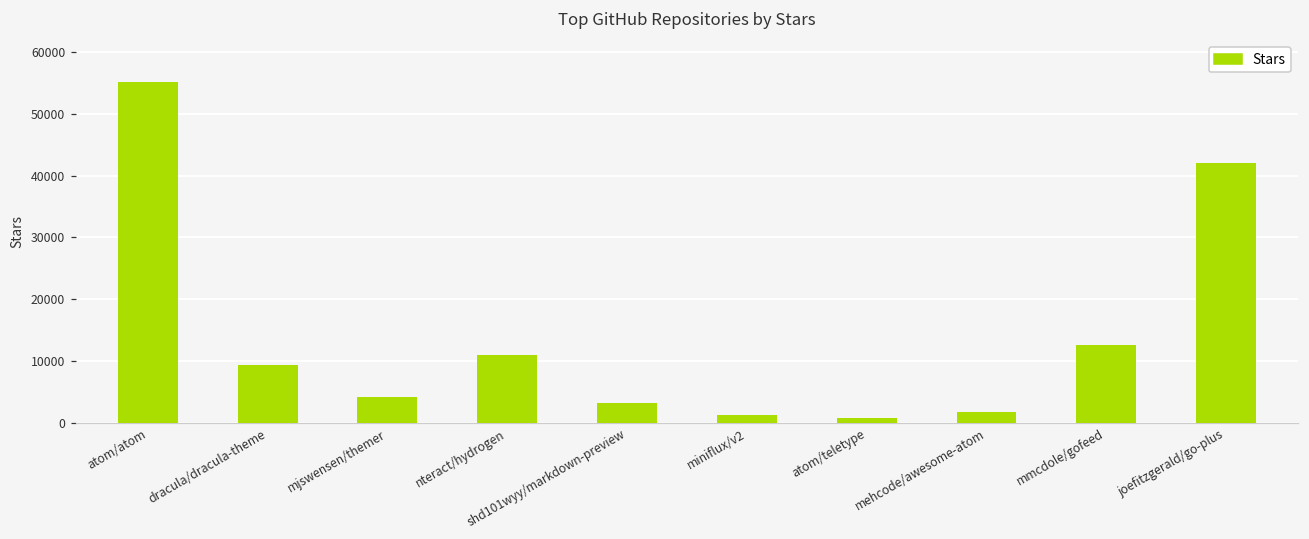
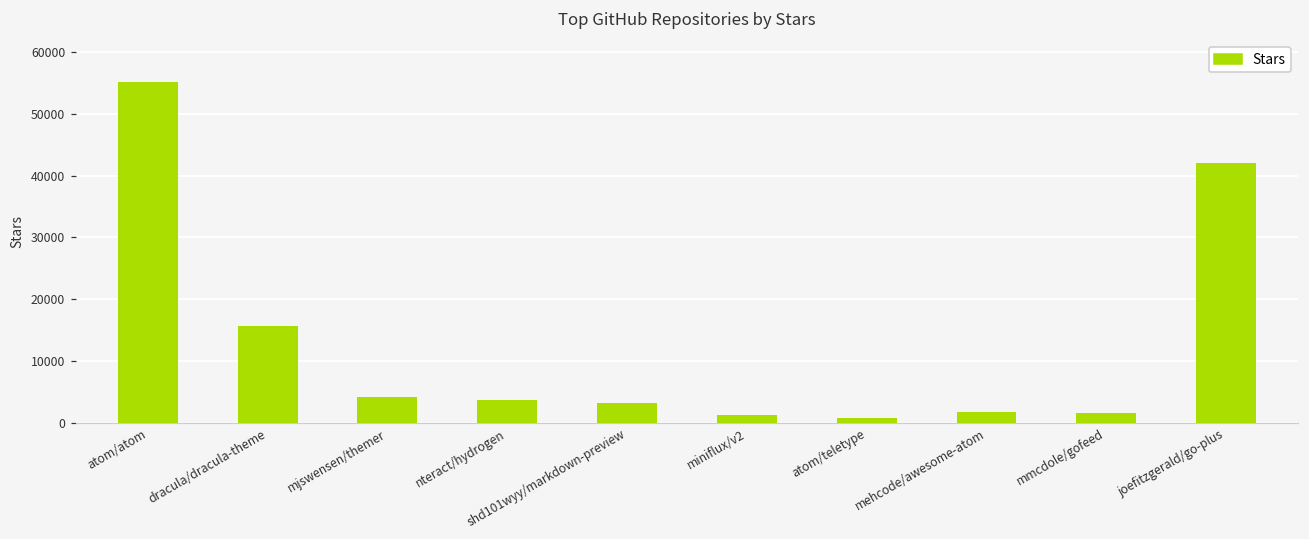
dracula/dracula-theme: 9000 -> 16000
nteract/hydrogen: 11000 -> 4000
mmcdole/gofeed: 13000 -> 2000
